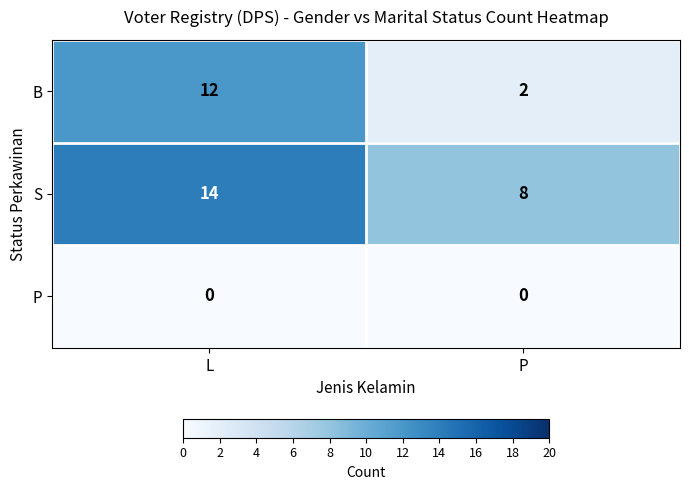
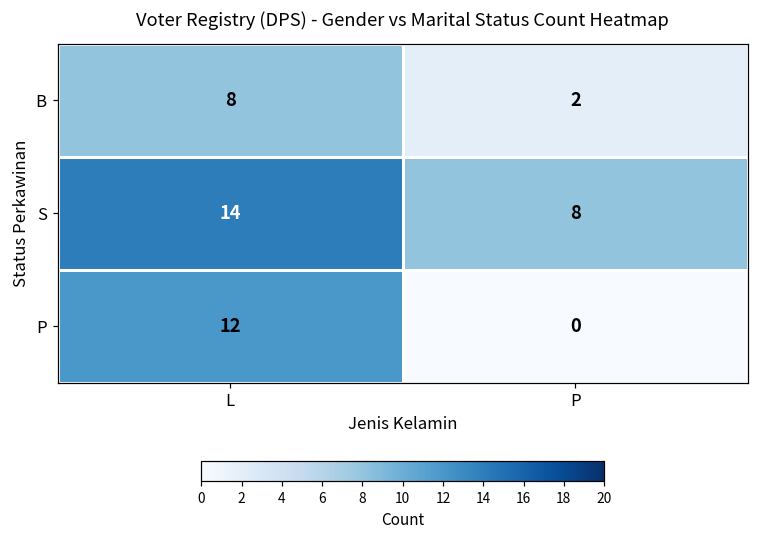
B, L: 12 -> 8
P, L: 0 -> 12
